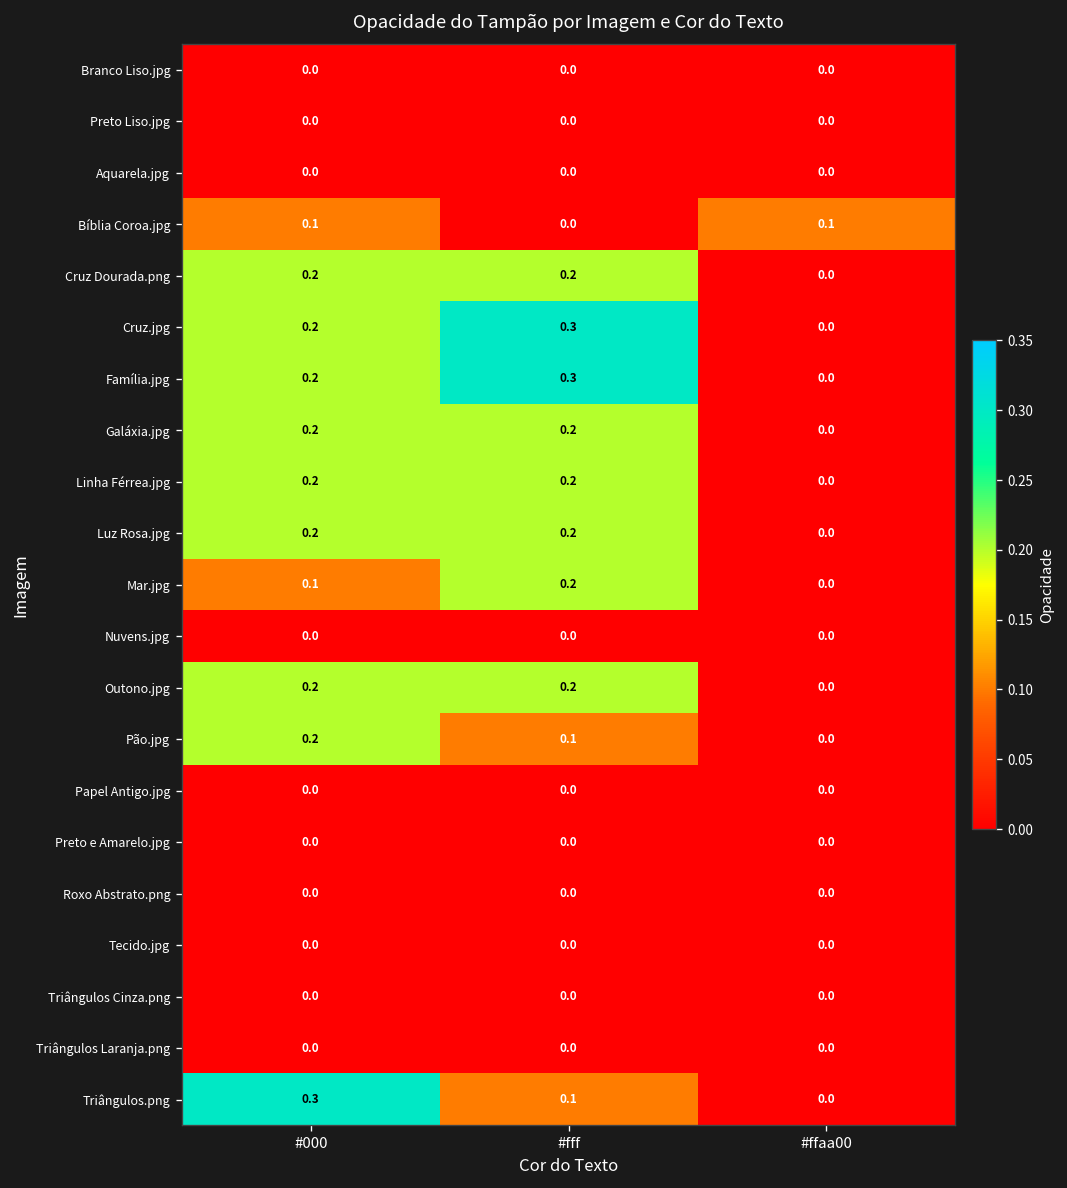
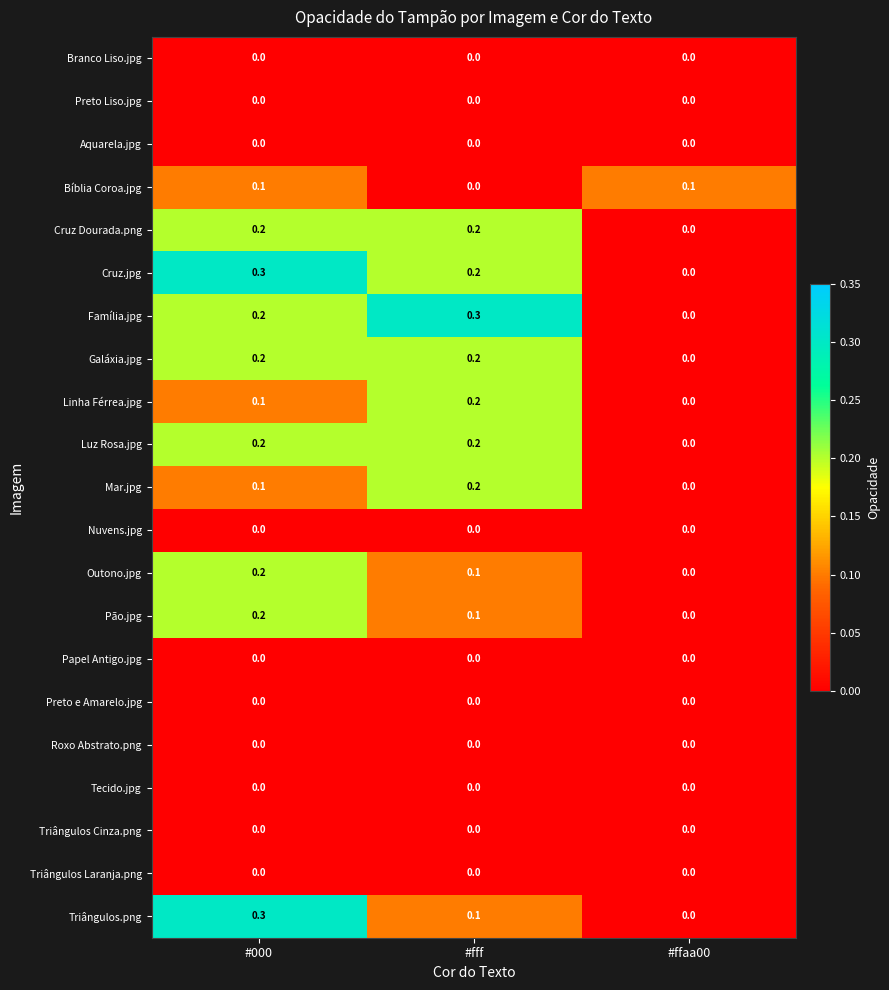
Cruz.jpg, #000: 0.2 -> 0.3
Cruz.jpg, #fff: 0.3 -> 0.2
Linha Férrea.jpg, #000: 0.2 -> 0.1
Outono.jpg, #fff: 0.2 -> 0.1
